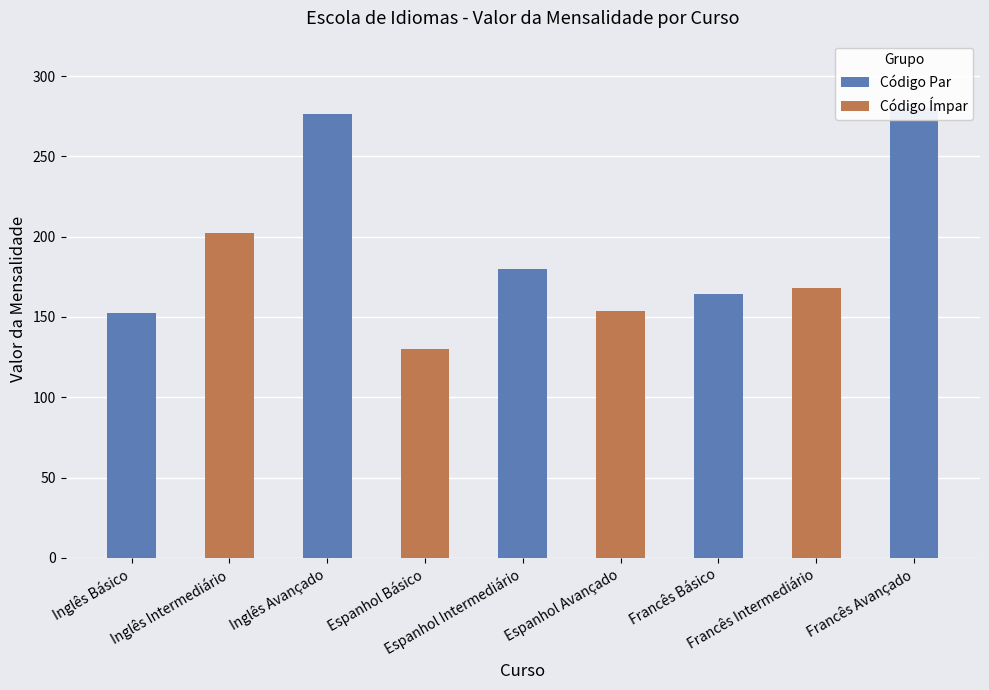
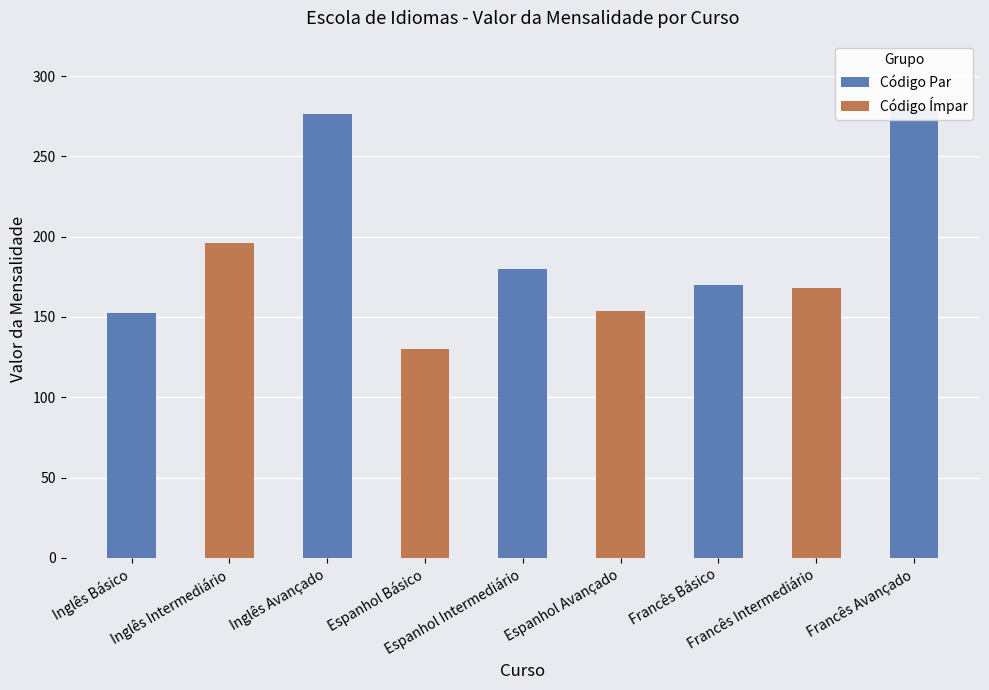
Código Ímpar, Inglês Intermediário: 202 -> 196
Código Par, Francês Básico: 164 -> 170
